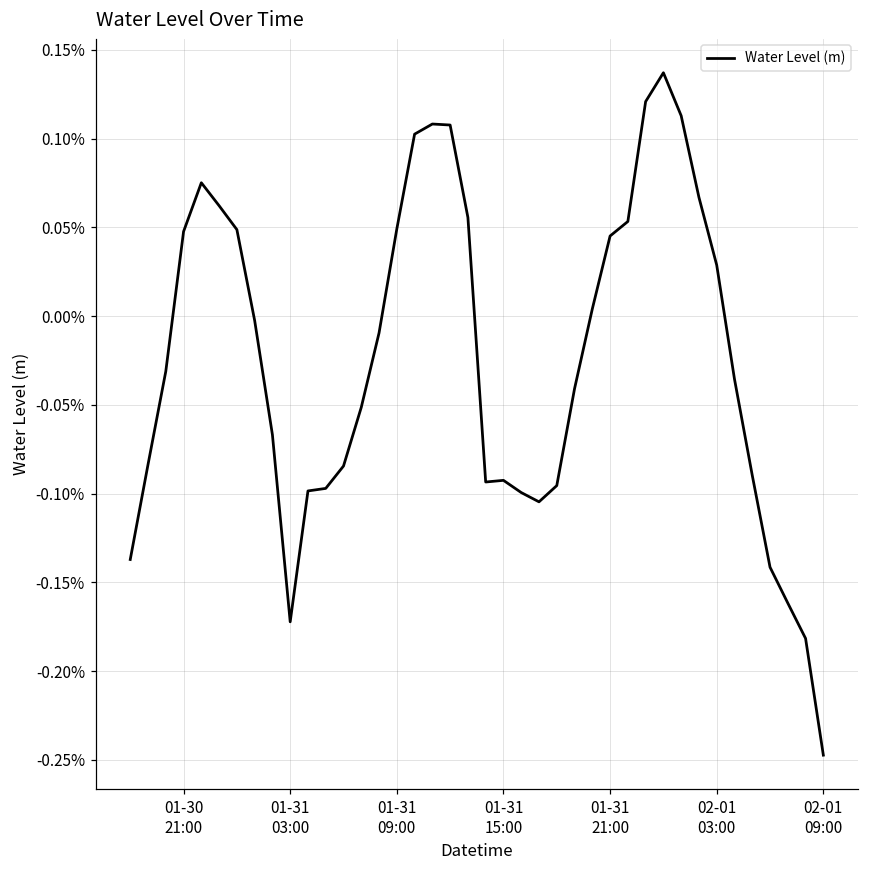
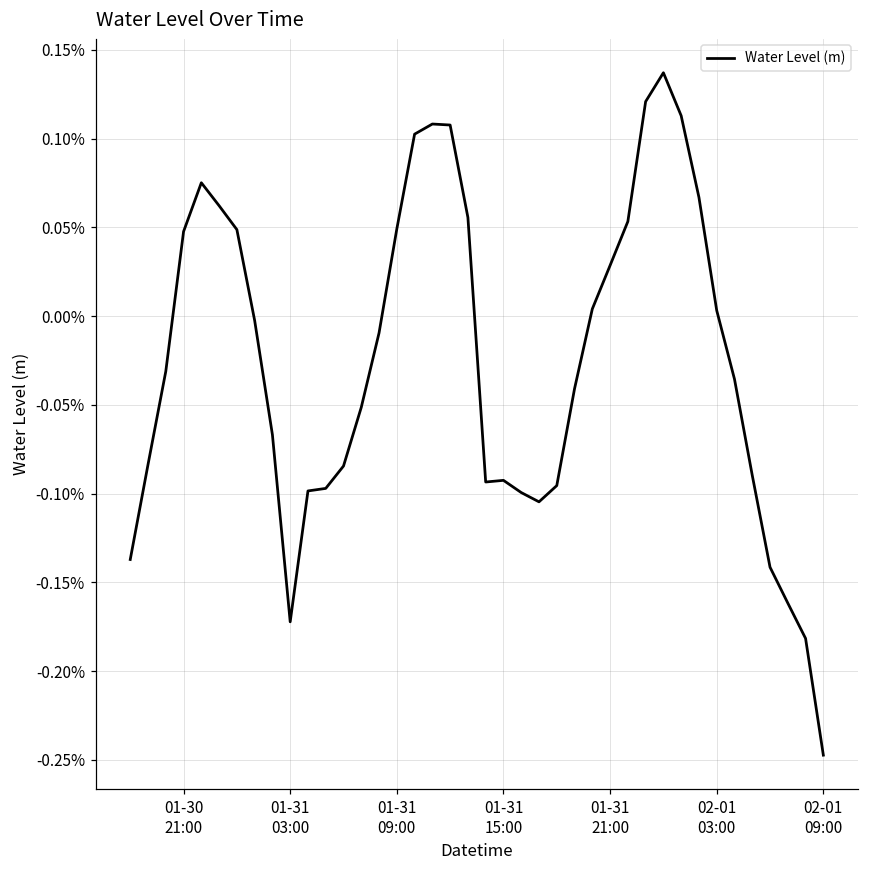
01-31 21:00: 0.045% -> 0.029%
02-01 03:00: 0.029% -> 0.003%
